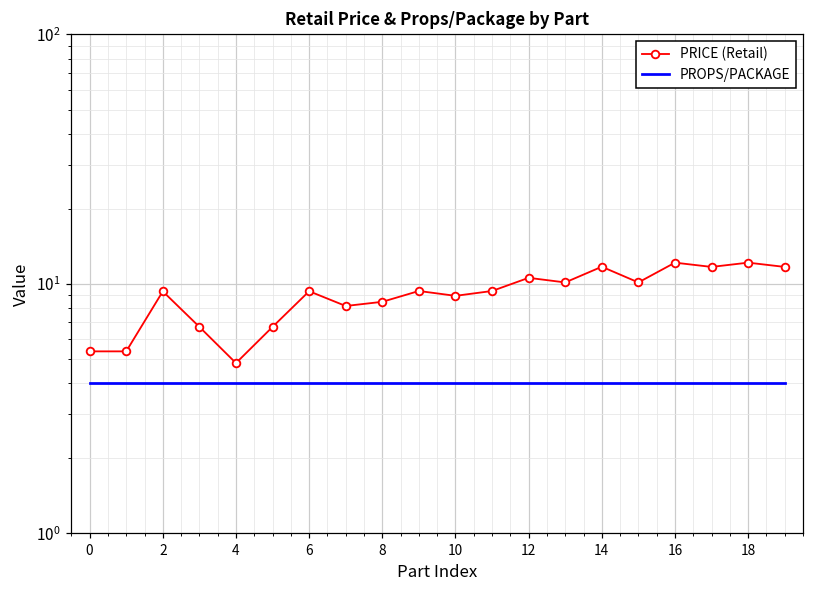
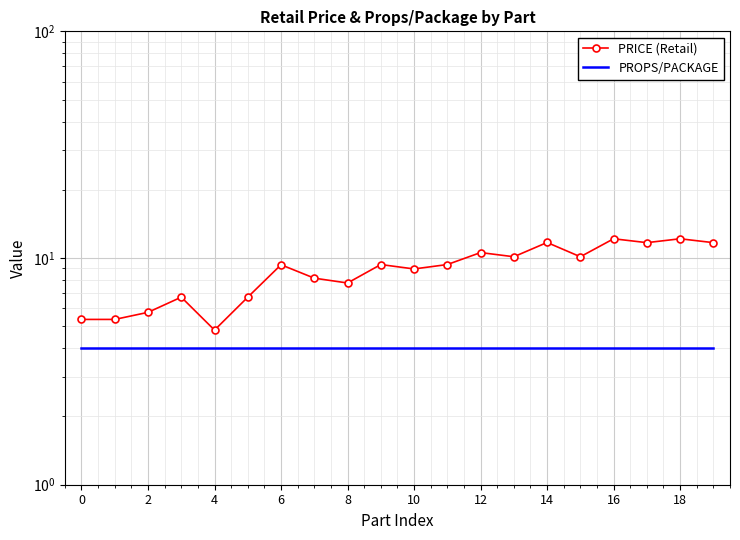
PRICE (Retail), 2: 9.3 -> 5.8
PRICE (Retail), 8: 8.5 -> 7.8
